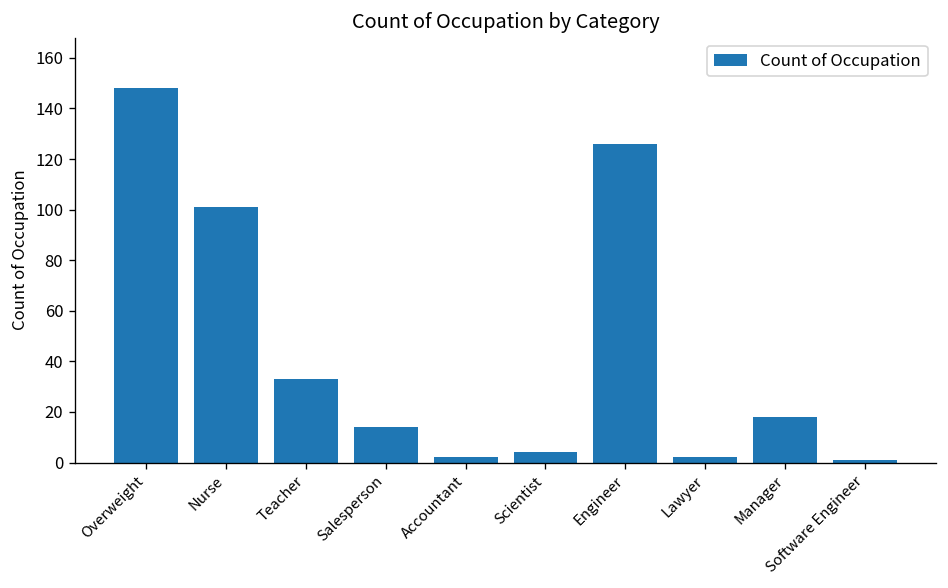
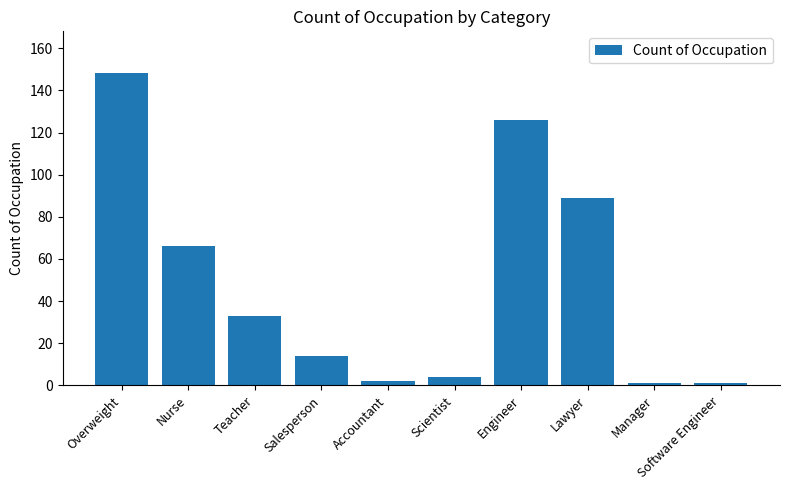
Nurse: 101 -> 66
Lawyer: 2 -> 89
Manager: 18 -> 1
